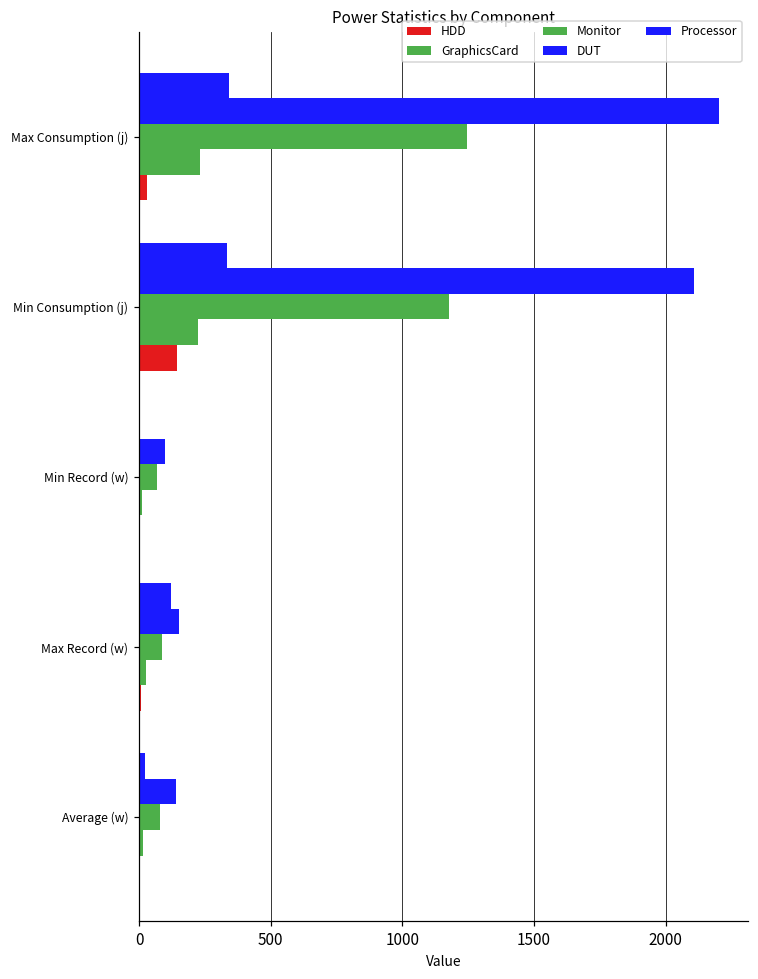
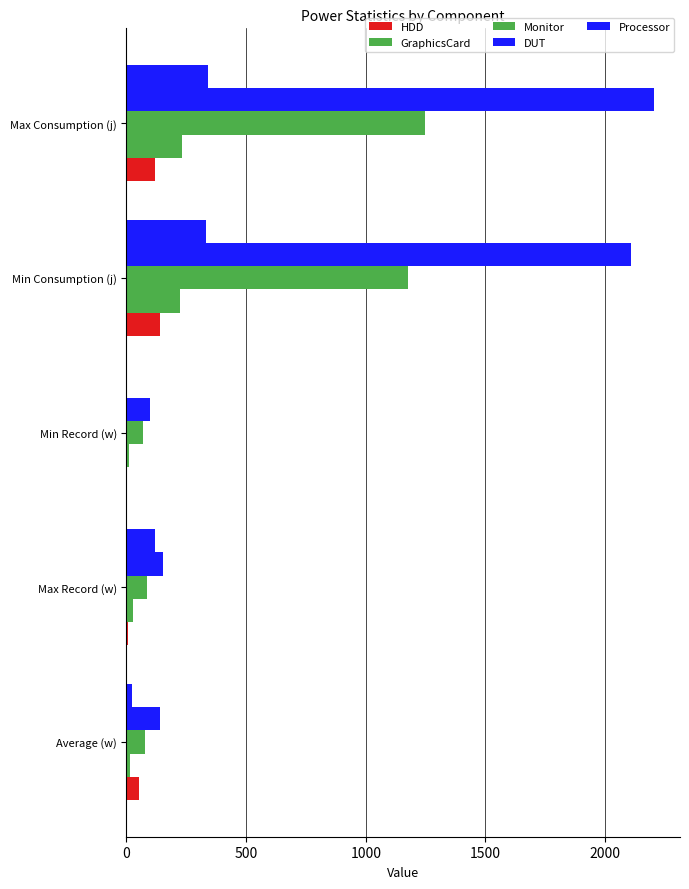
HDD, Max Consumption (j): 30 -> 120
HDD, Average (w): 0 -> 50
